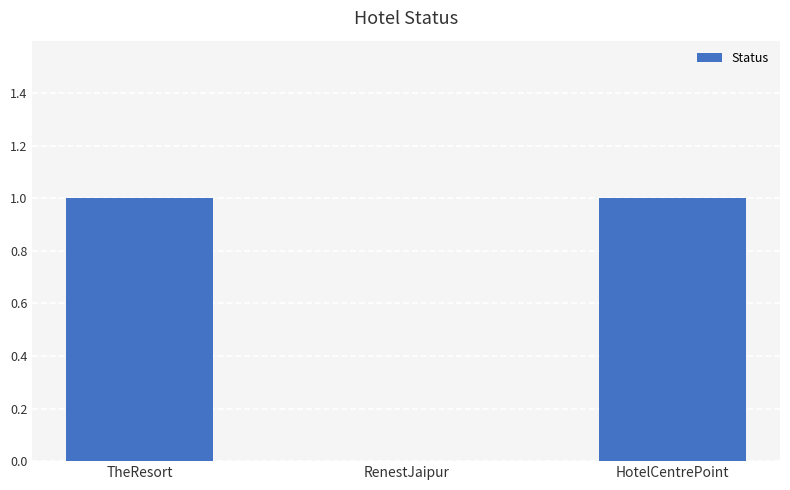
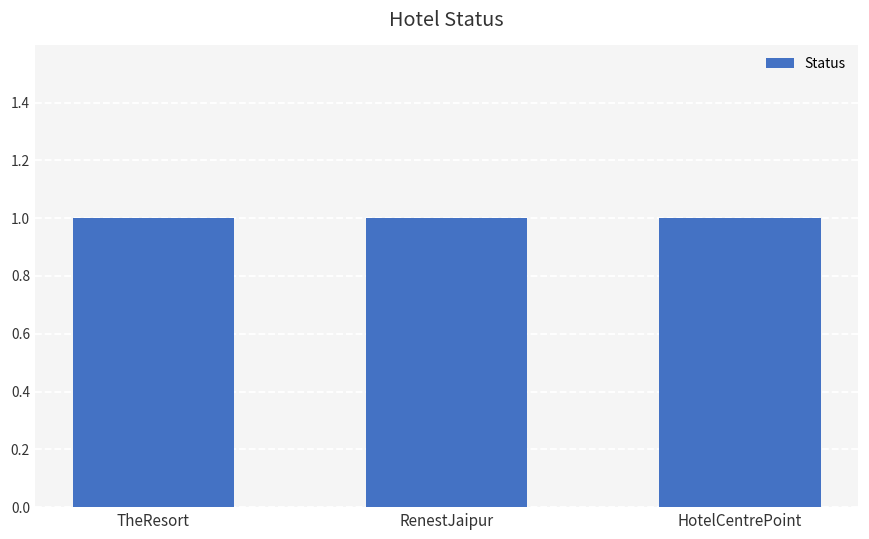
RenestJaipur: 0 -> 1
